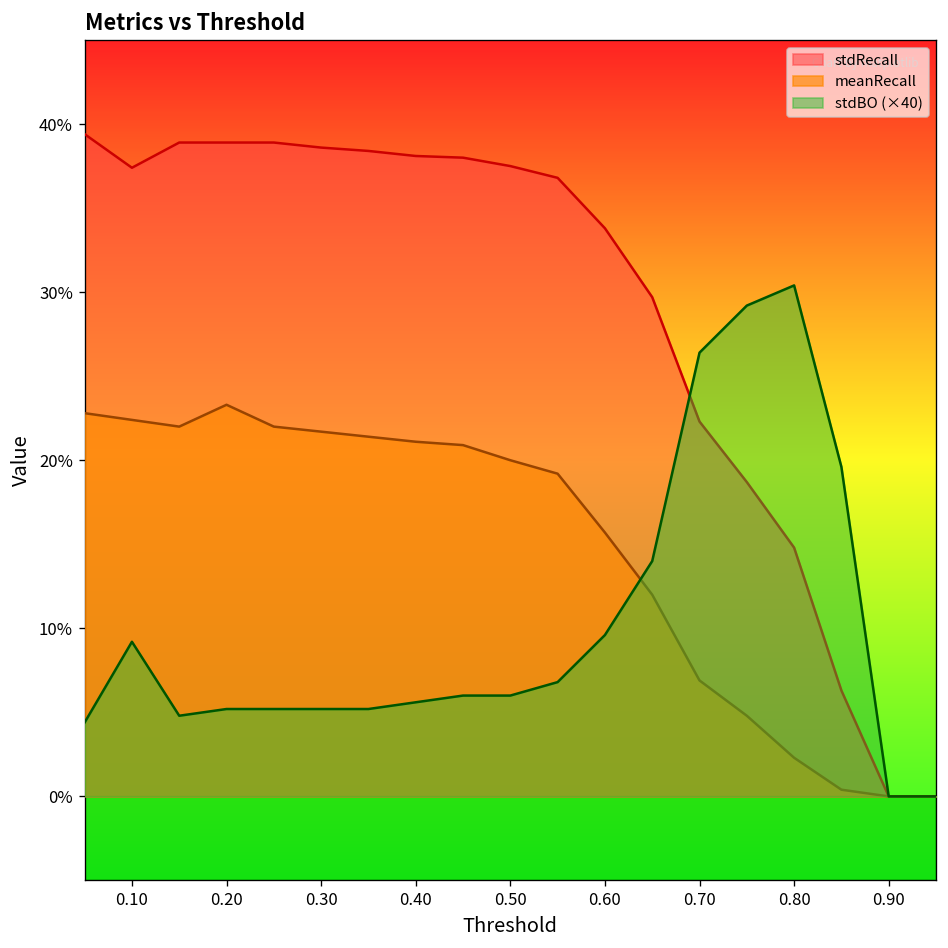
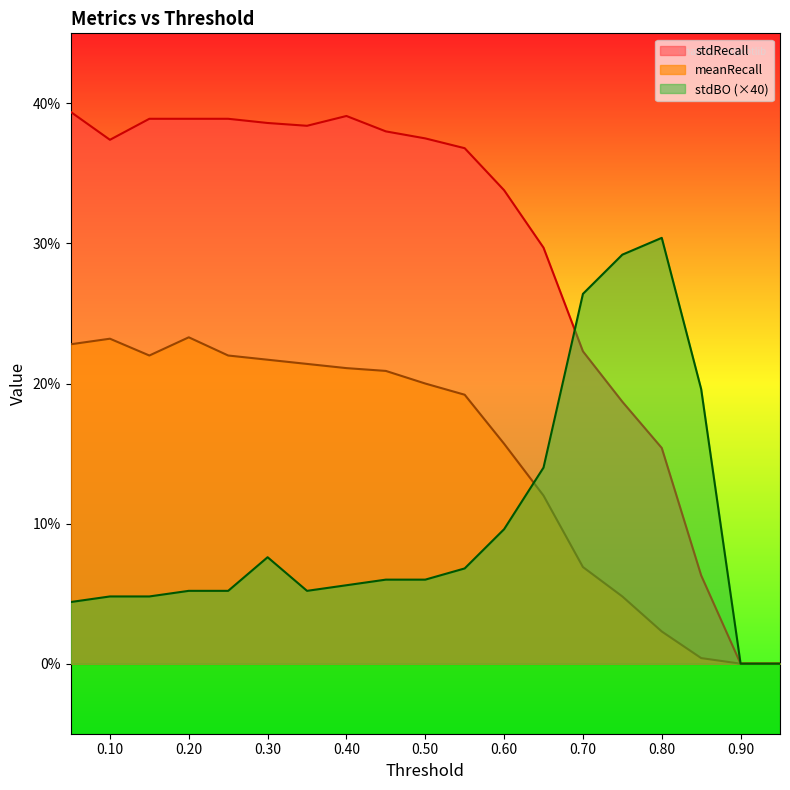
meanRecall, 0.10: 22.4% -> 23.2%
stdBO (×40), 0.10: 9.2% -> 4.8%
stdBO (×40), 0.30: 5.2% -> 7.6%
stdRecall, 0.40: 38.1% -> 39.1%
stdRecall, 0.80: 14.8% -> 15.4%
